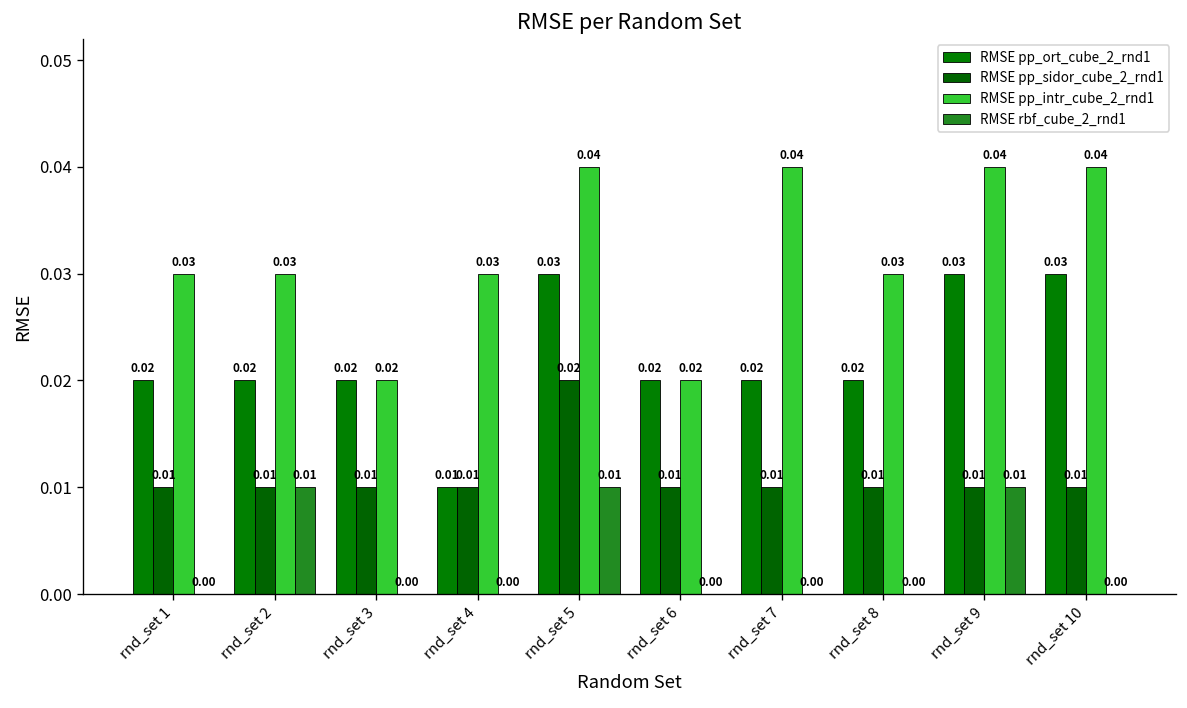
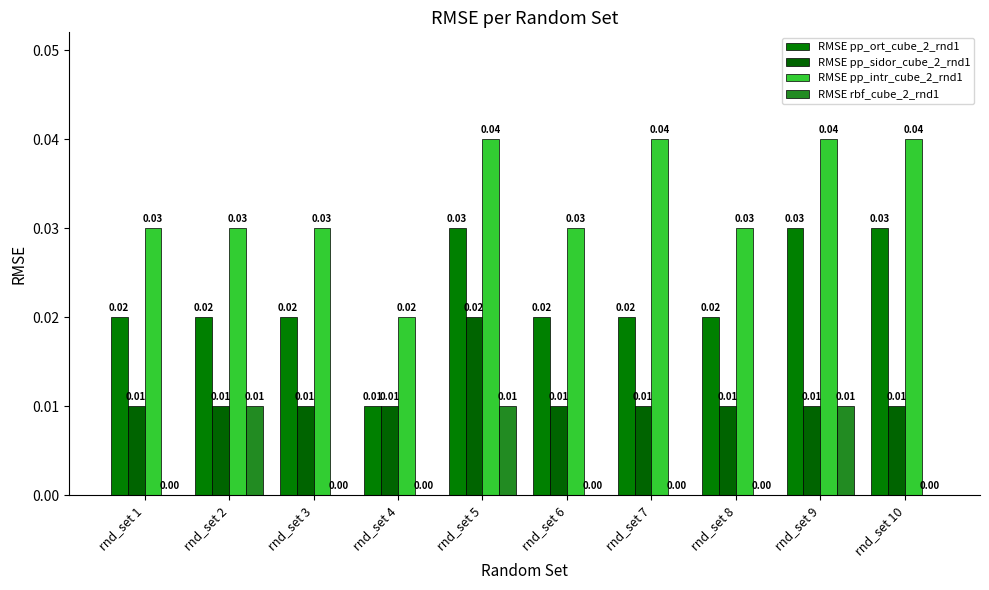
RMSE pp_intr_cube_2_rnd1, rnd_set 3: 0.02 -> 0.03
RMSE pp_intr_cube_2_rnd1, rnd_set 4: 0.03 -> 0.02
RMSE pp_intr_cube_2_rnd1, rnd_set 6: 0.02 -> 0.03
